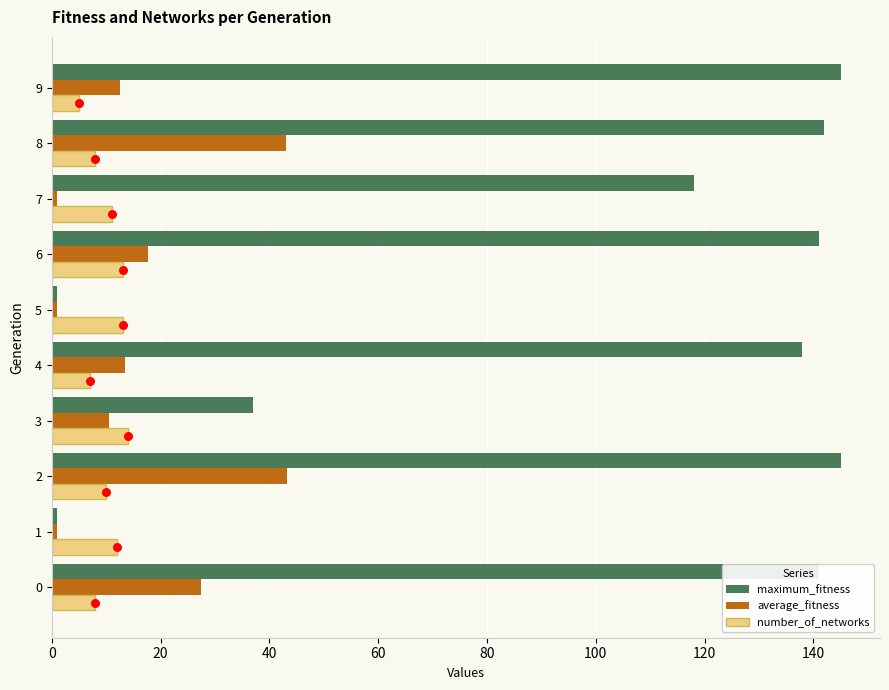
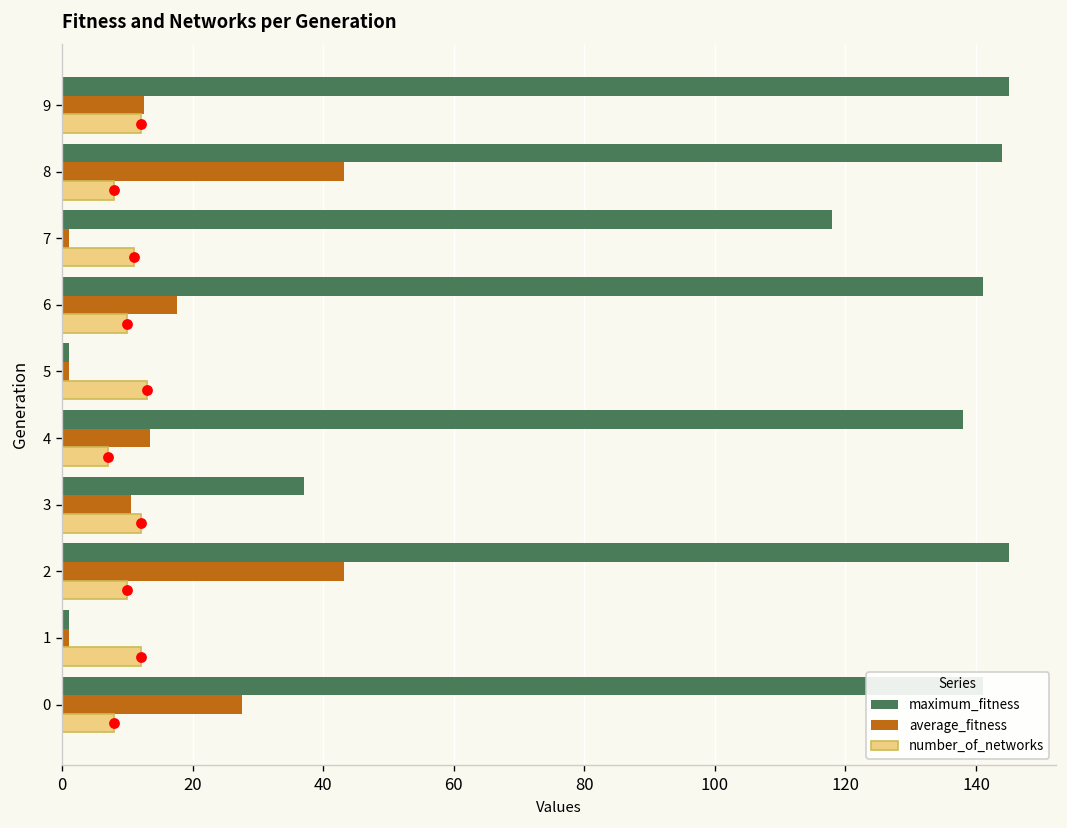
number_of_networks, 9: 5 -> 12
maximum_fitness, 8: 142 -> 144
number_of_networks, 6: 13 -> 10
number_of_networks, 3: 14 -> 12
